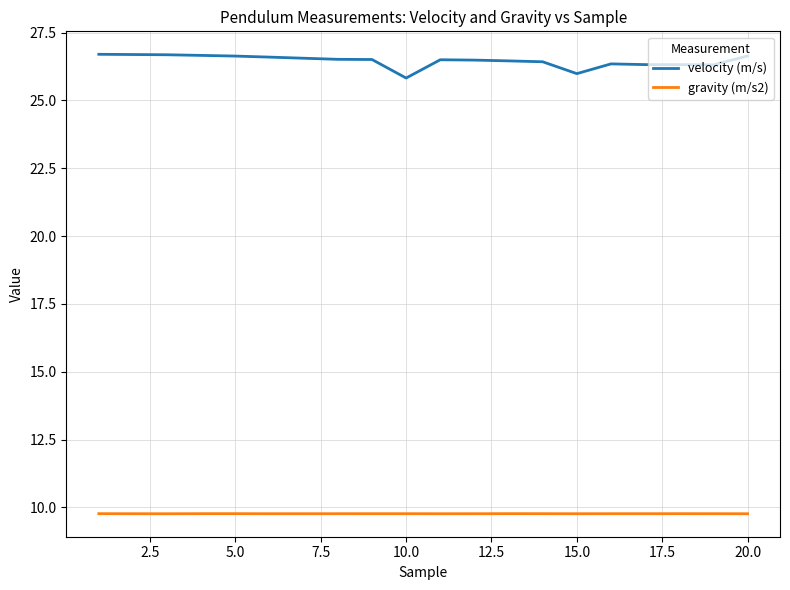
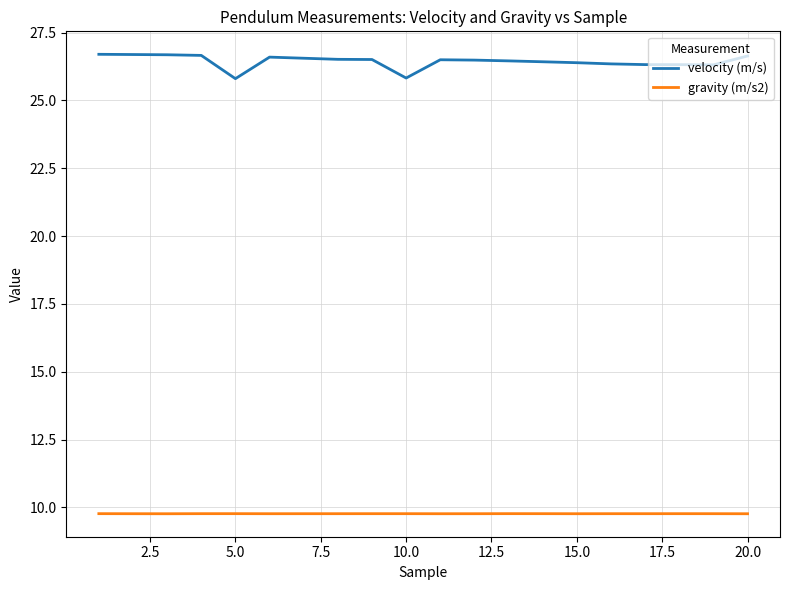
velocity (m/s), 5.0: 26.6 -> 25.8
velocity (m/s), 15.0: 26.0 -> 26.4
